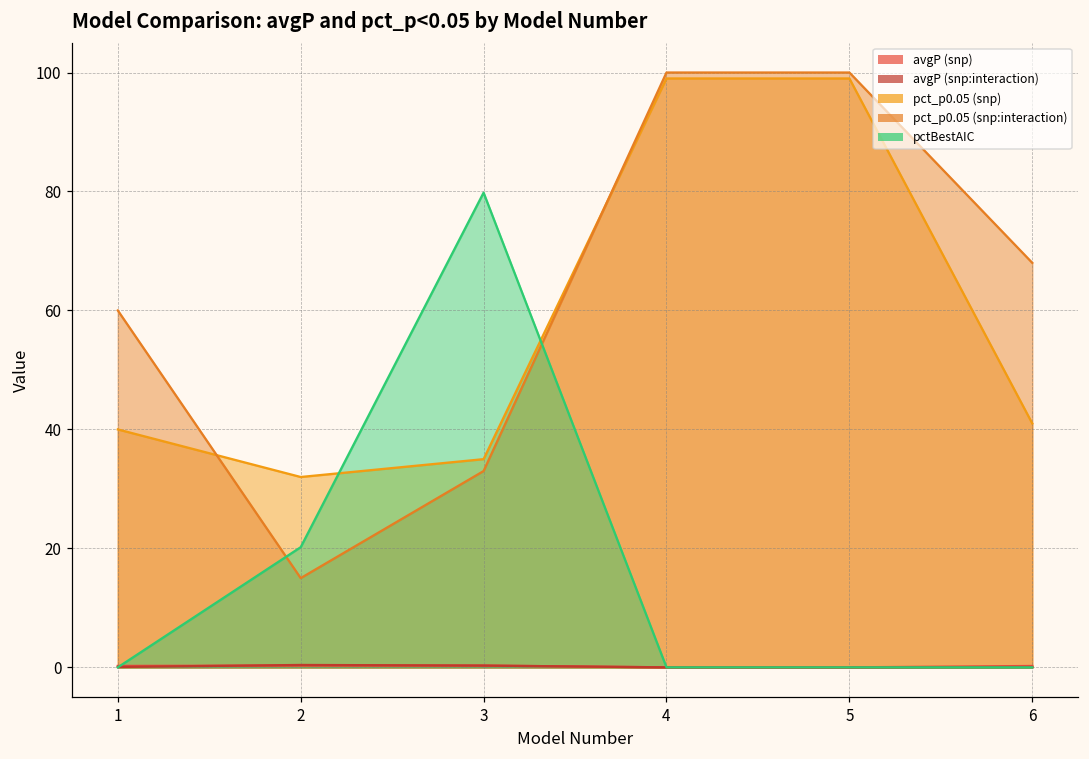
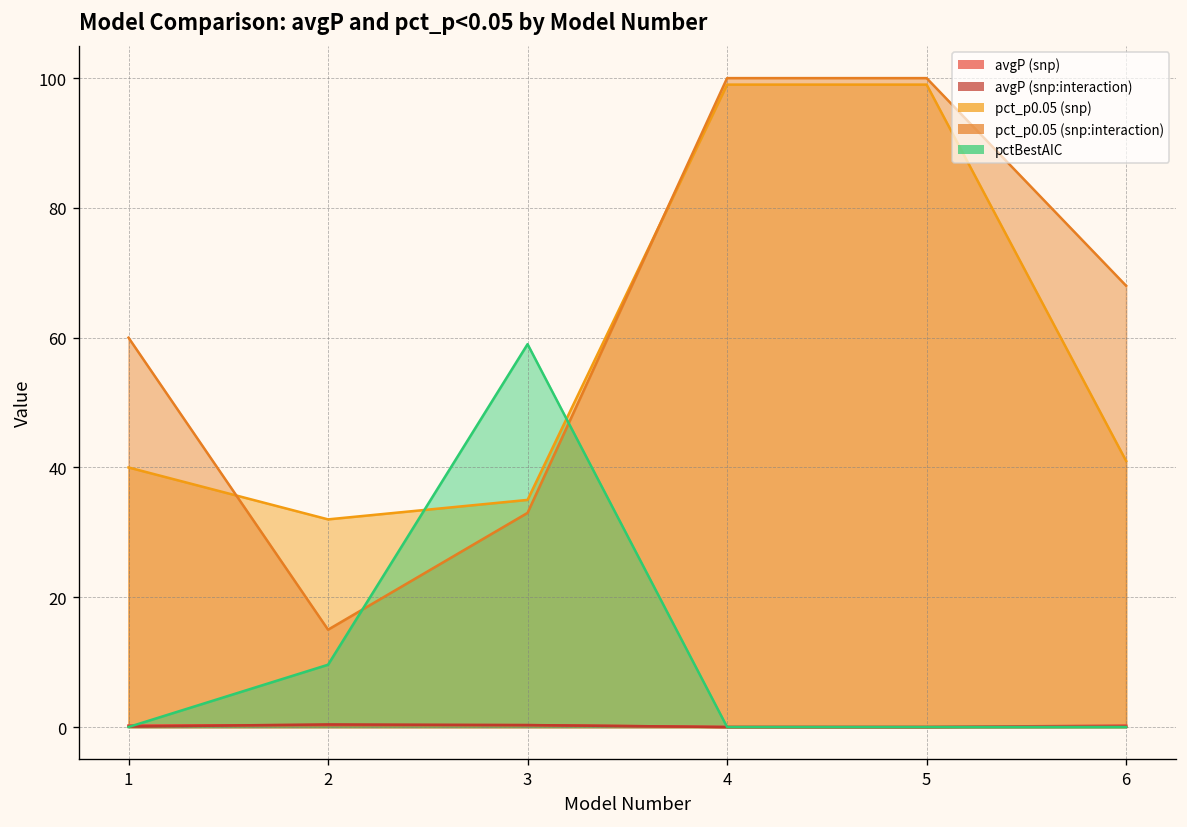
pctBestAIC, 2: 20 -> 10
pctBestAIC, 3: 80 -> 59
